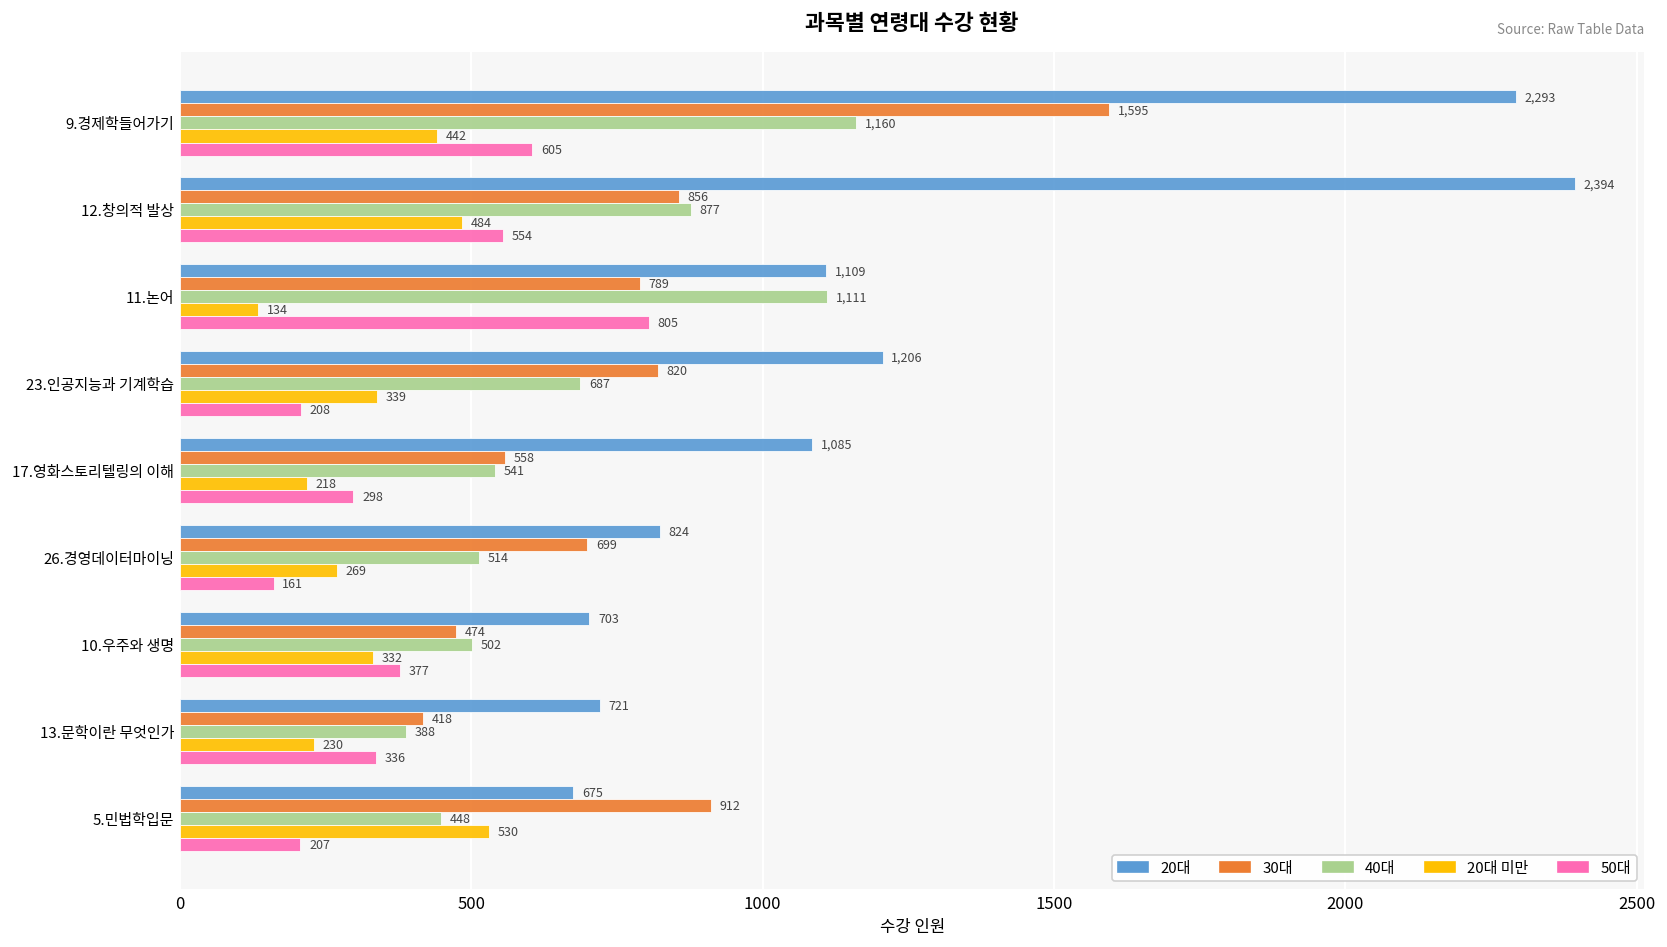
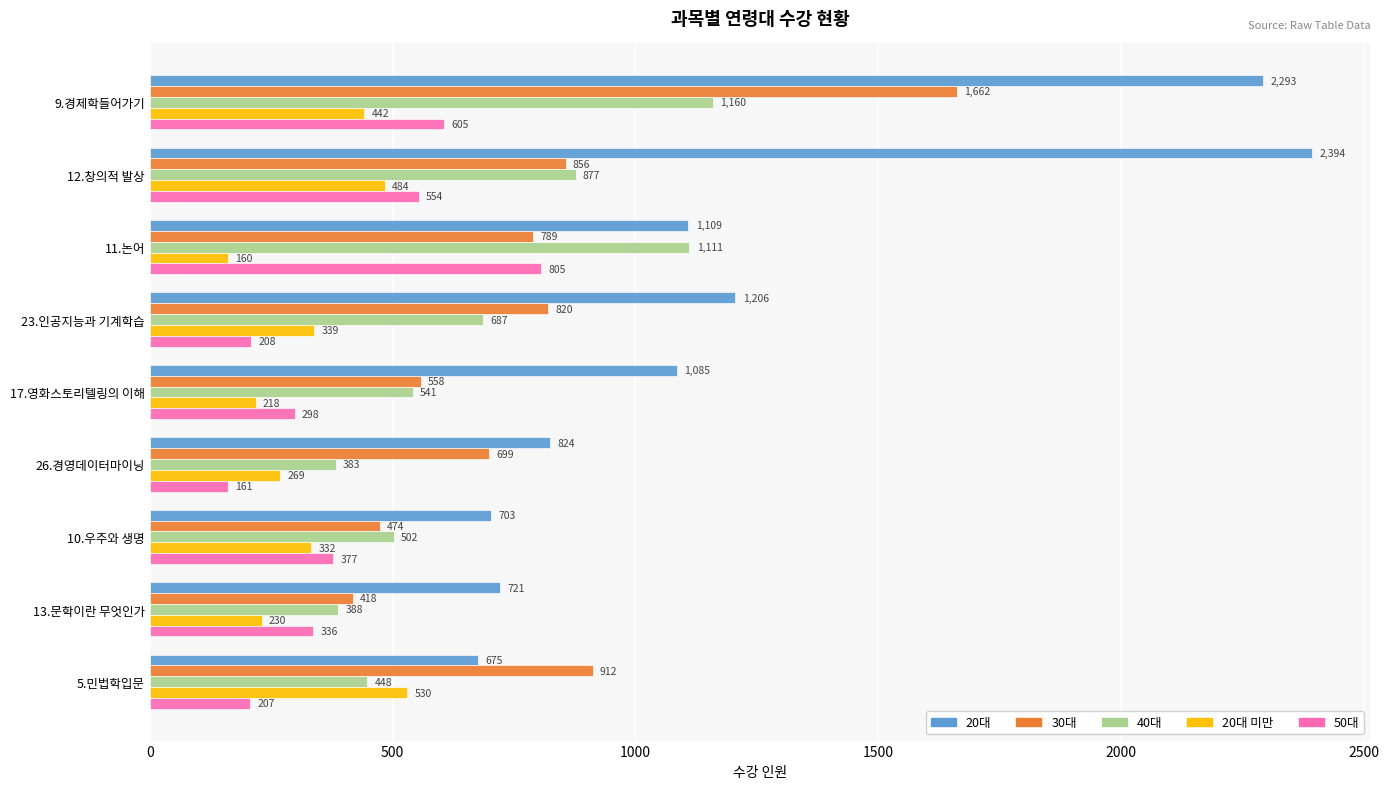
30대, 9.경제학들어가기: 1,595 -> 1,662
20대 미만, 11.논어: 134 -> 160
40대, 26.경영데이터마이닝: 514 -> 383
